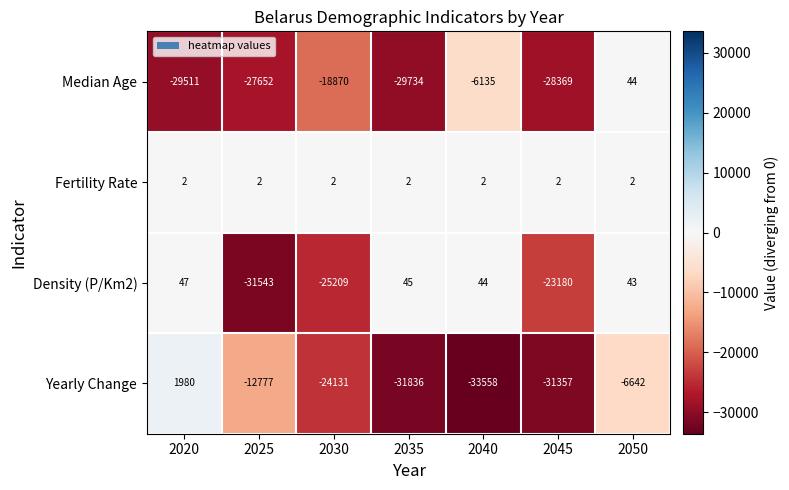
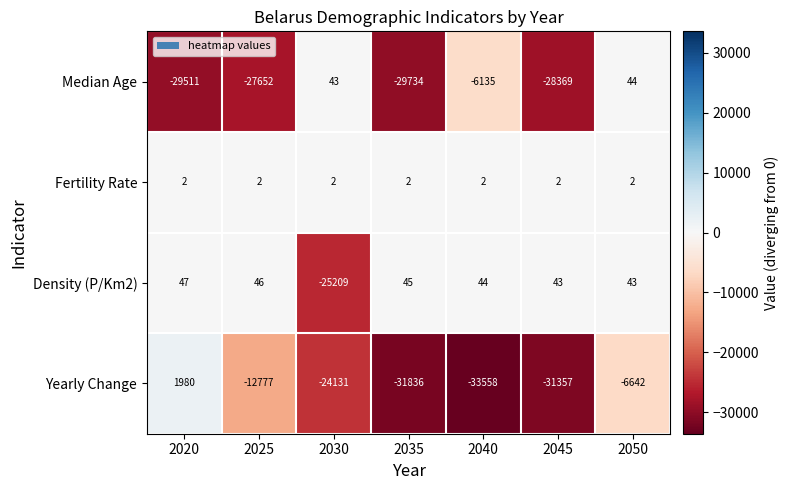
Median Age, 2030: -18870 -> 43
Density (P/Km2), 2025: -31543 -> 46
Density (P/Km2), 2045: -23180 -> 43
